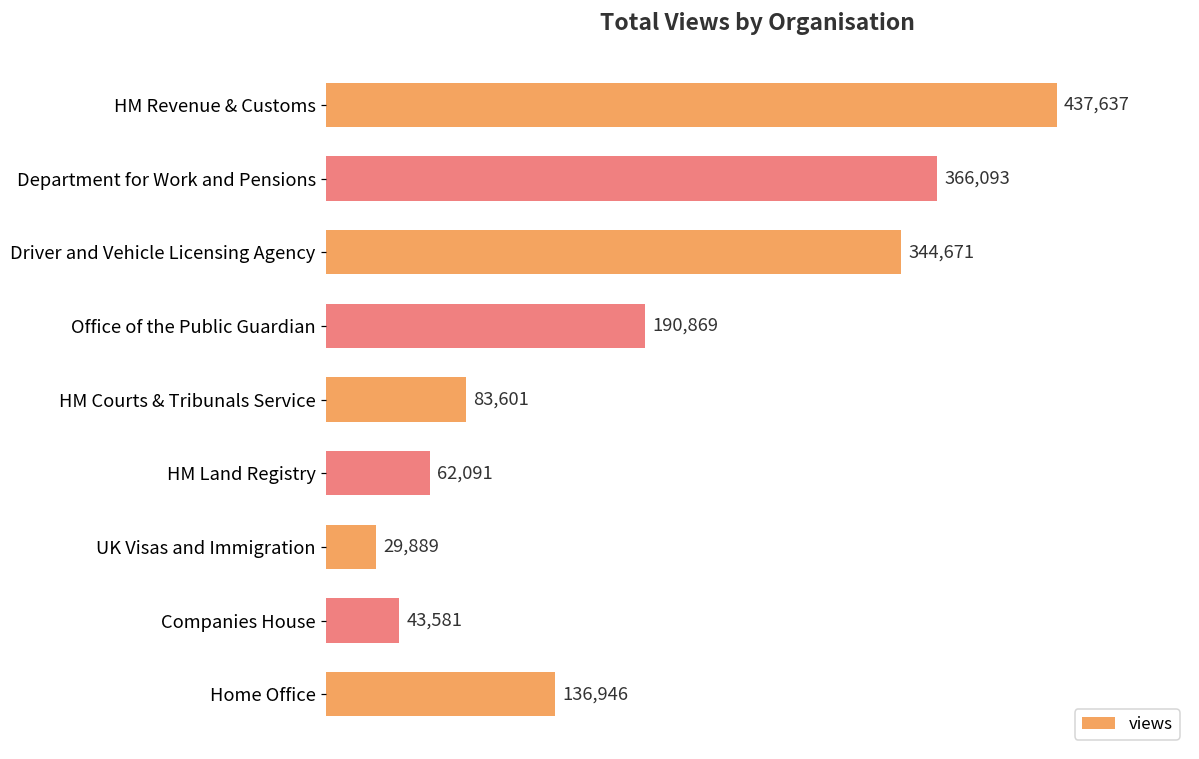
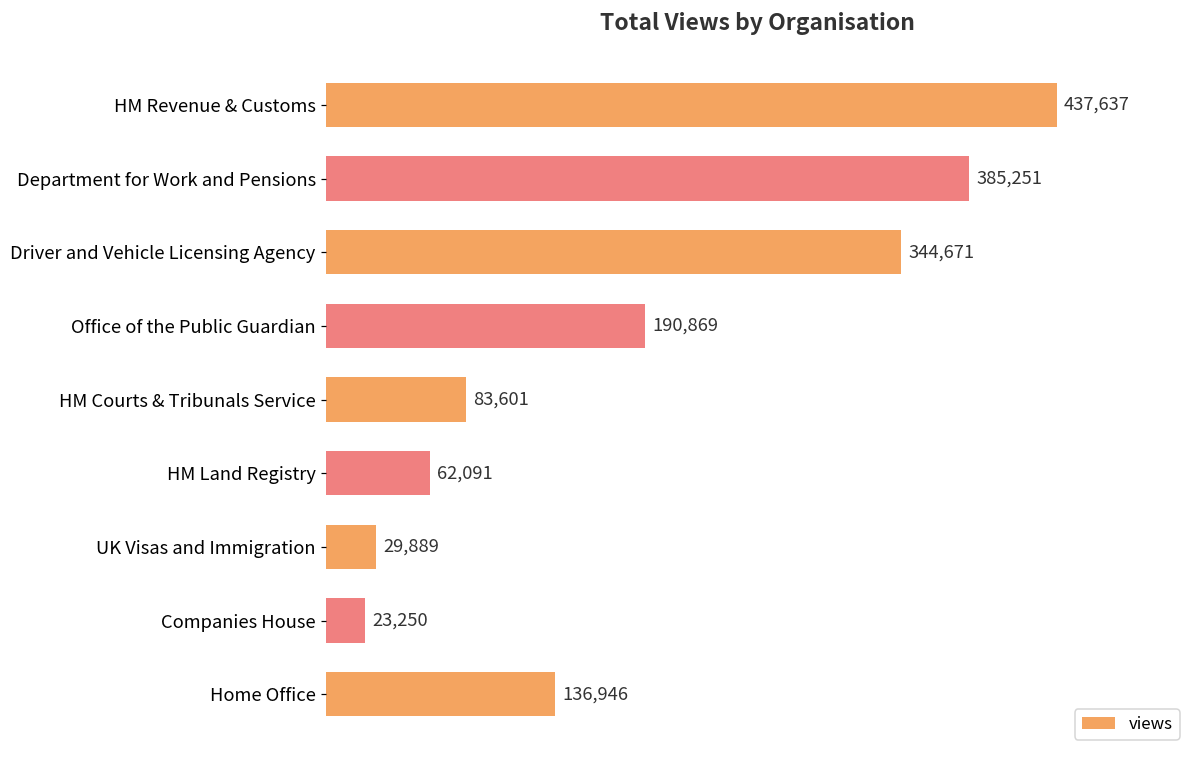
Department for Work and Pensions: 366,093 -> 385,251
Companies House: 43,581 -> 23,250
